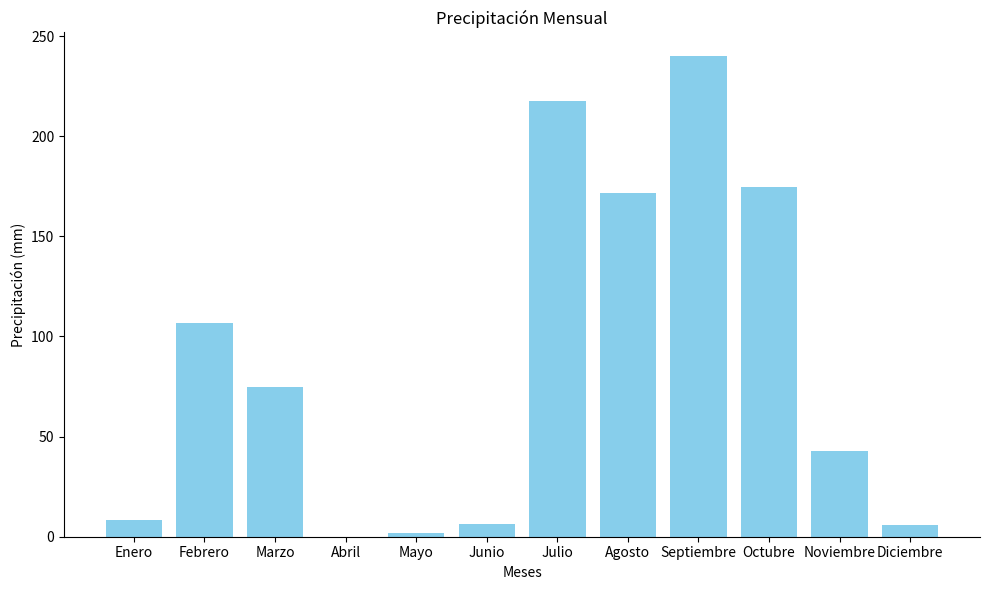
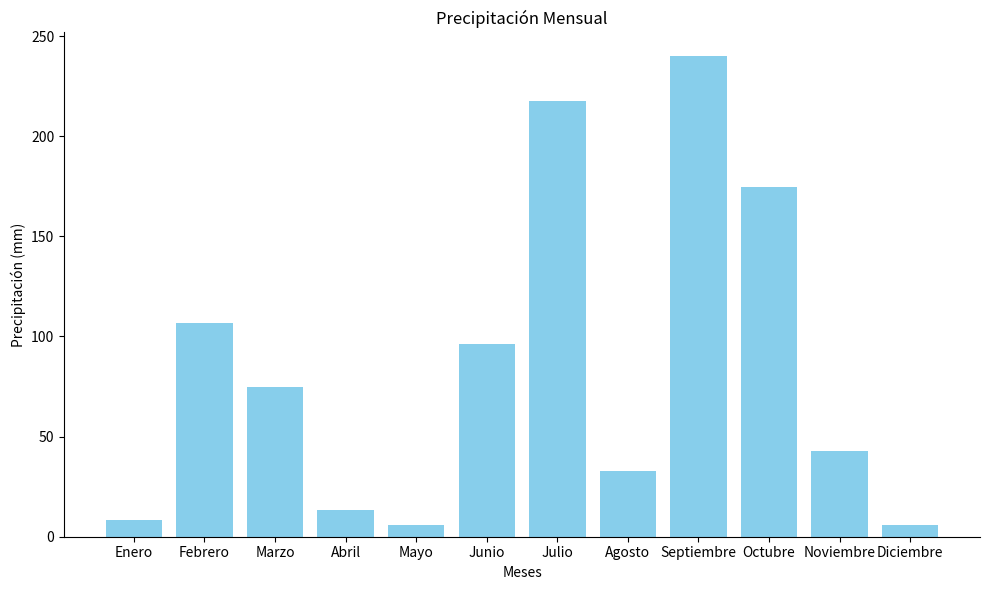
Abril: 0 -> 13
Mayo: 2 -> 6
Junio: 6 -> 96
Agosto: 172 -> 33
